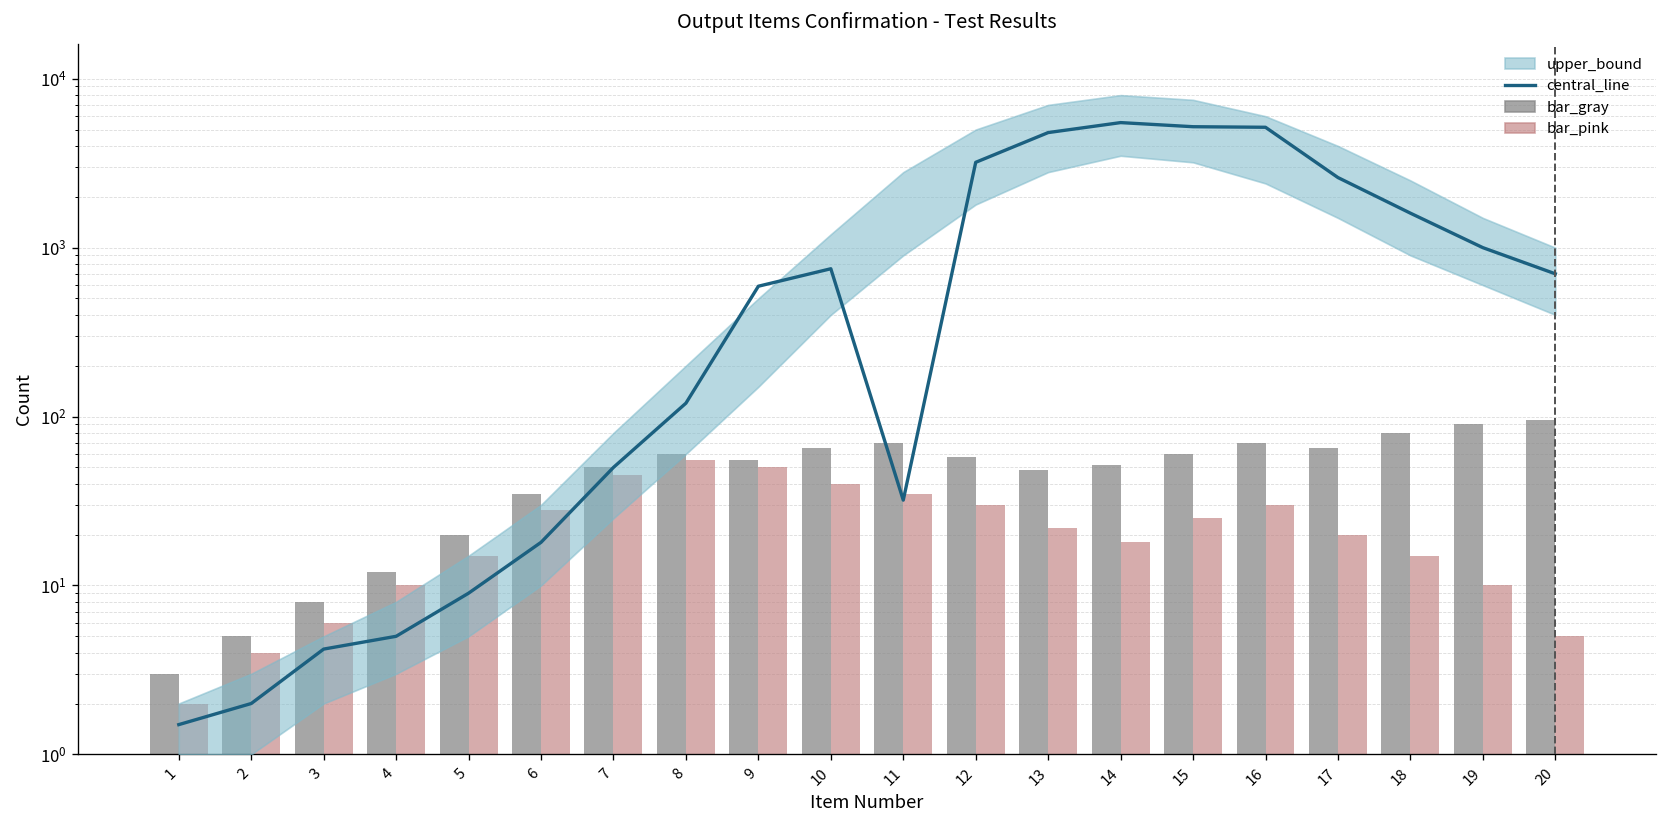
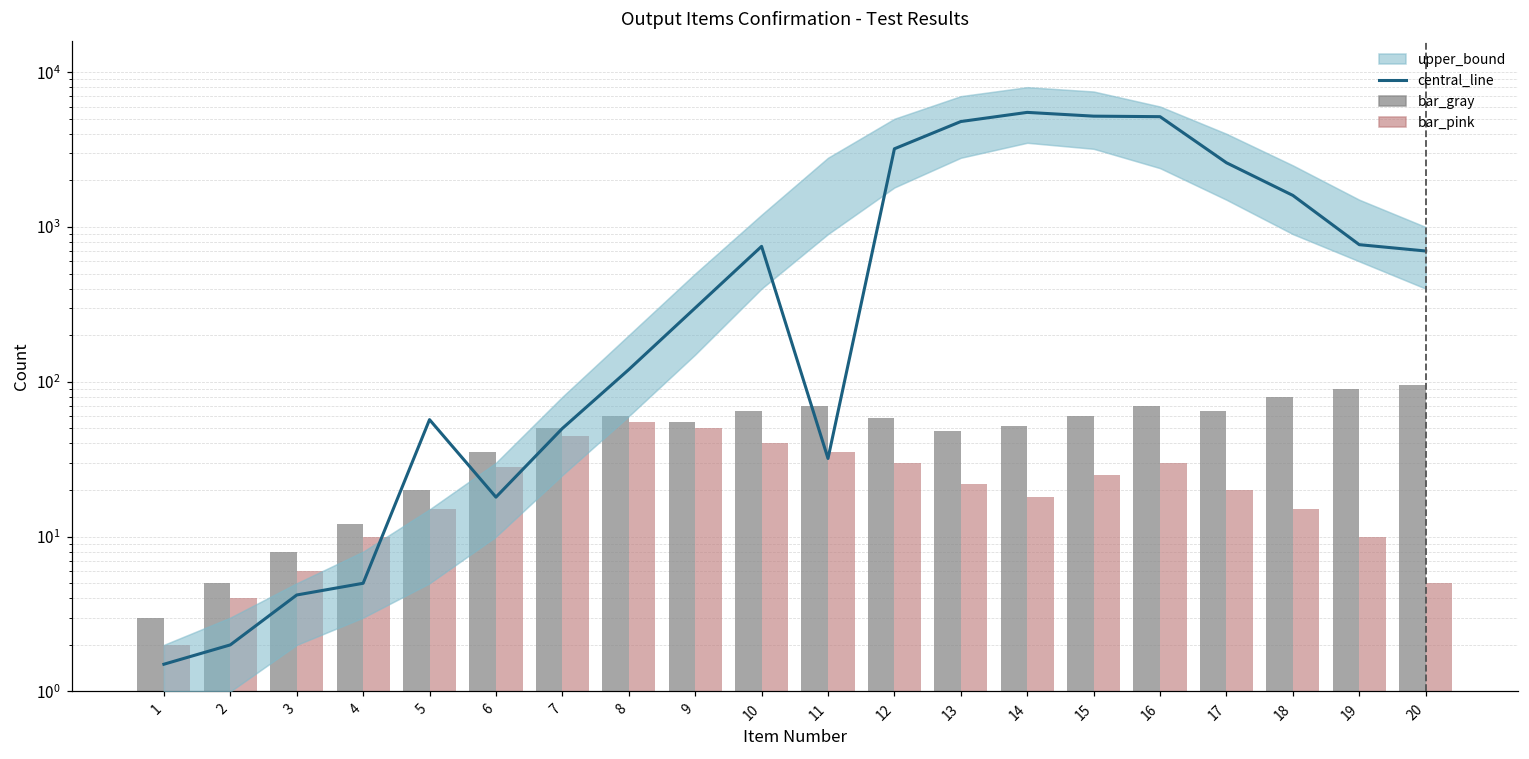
central_line, 5: 9 -> 57
central_line, 9: 590 -> 300
central_line, 19: 1000 -> 800
